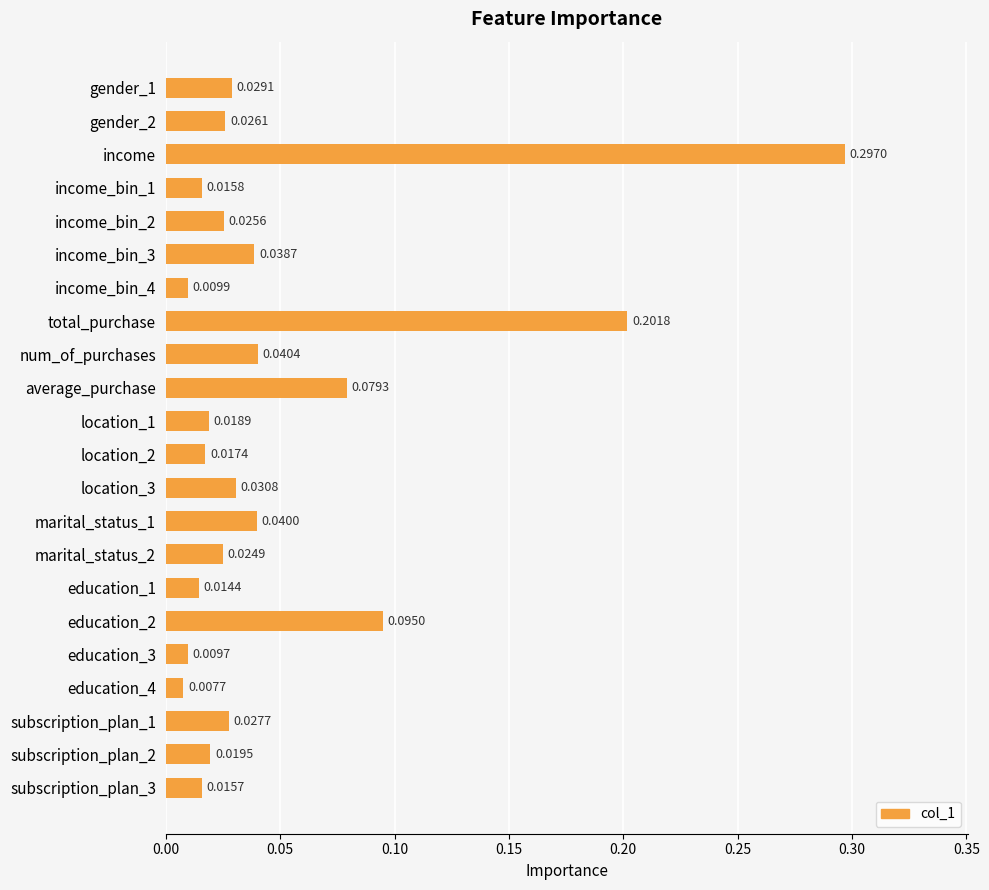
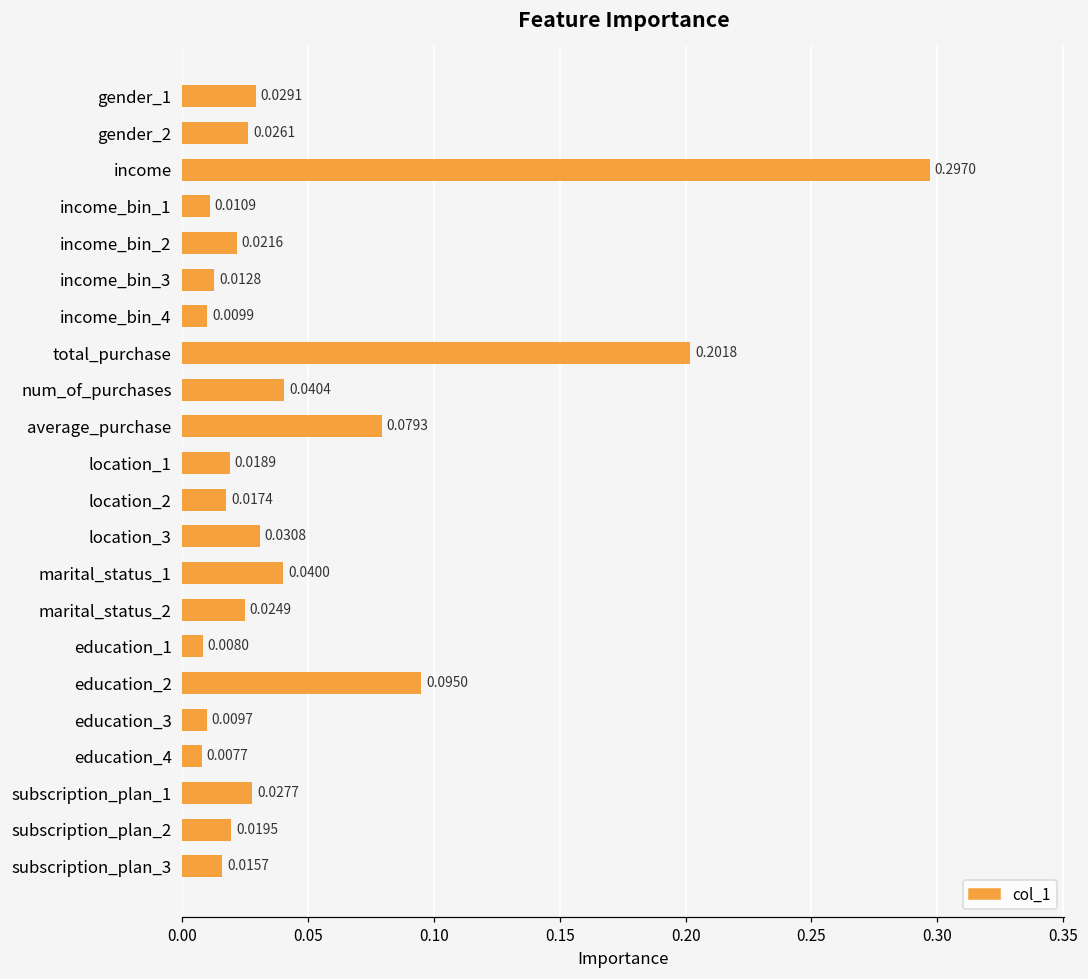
income_bin_1: 0.0158 -> 0.0109
income_bin_2: 0.0256 -> 0.0216
income_bin_3: 0.0387 -> 0.0128
education_1: 0.0144 -> 0.0080
